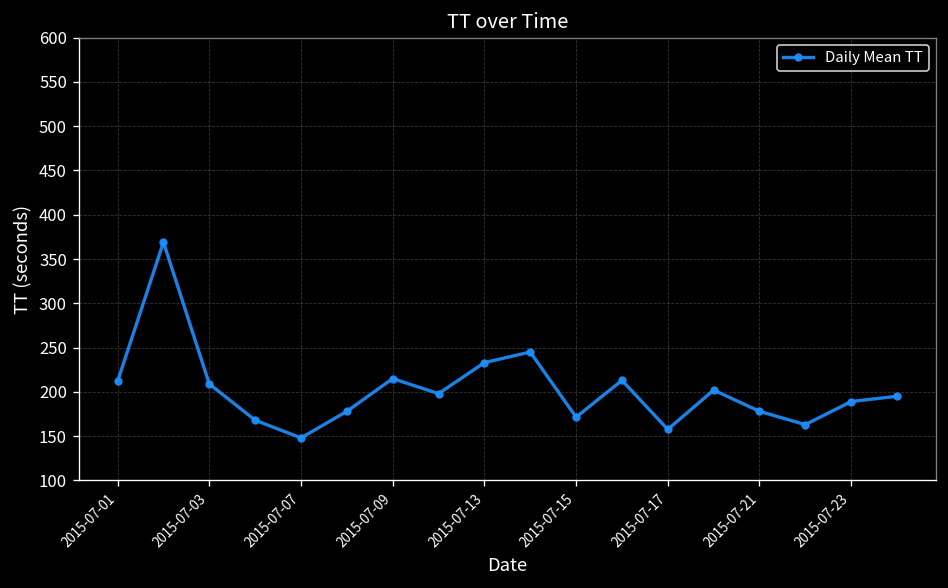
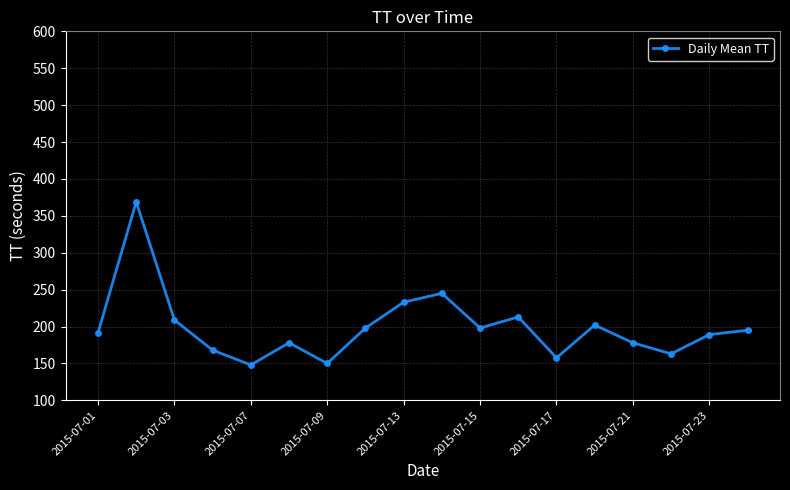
2015-07-01: 210 -> 190
2015-07-09: 220 -> 150
2015-07-15: 170 -> 200
